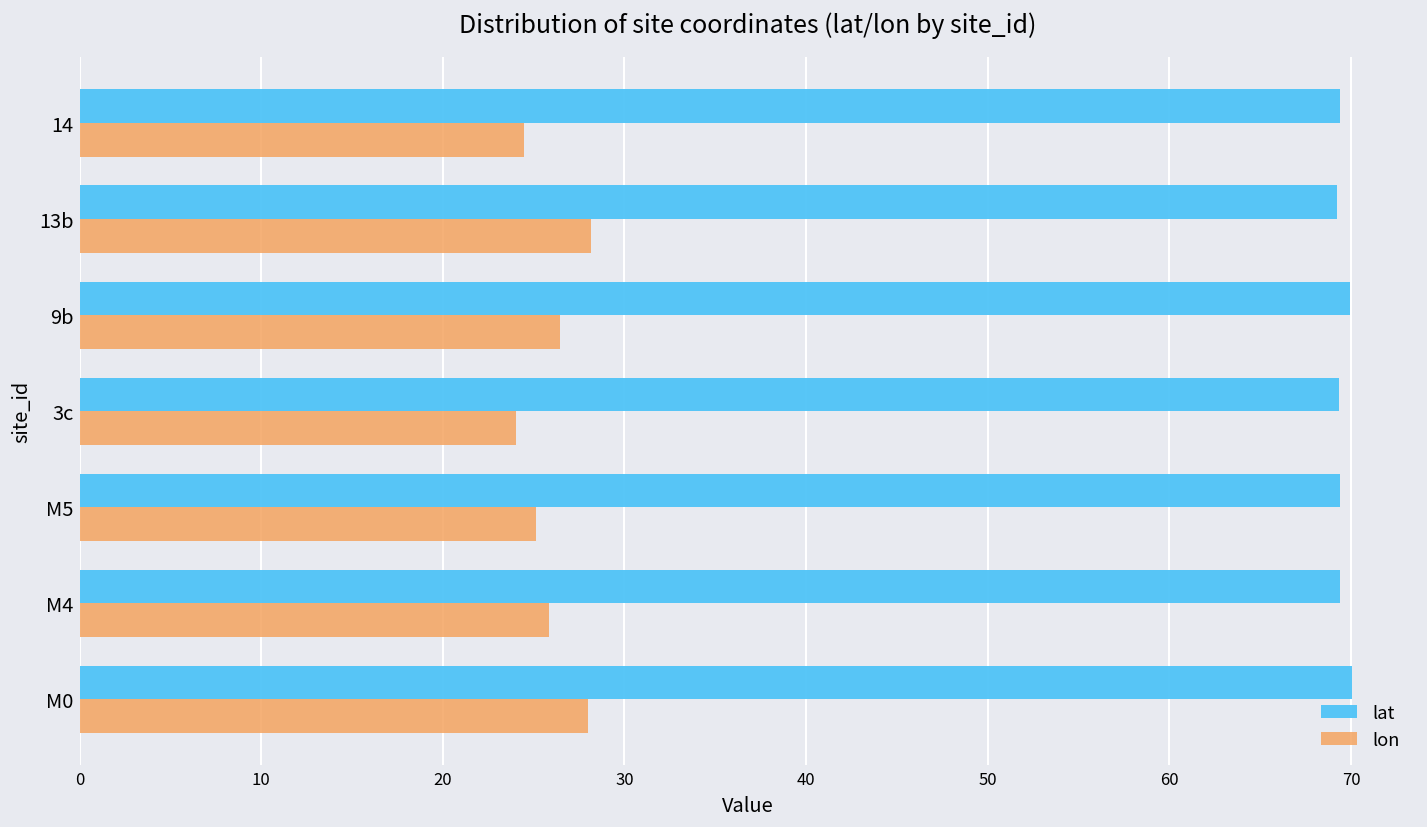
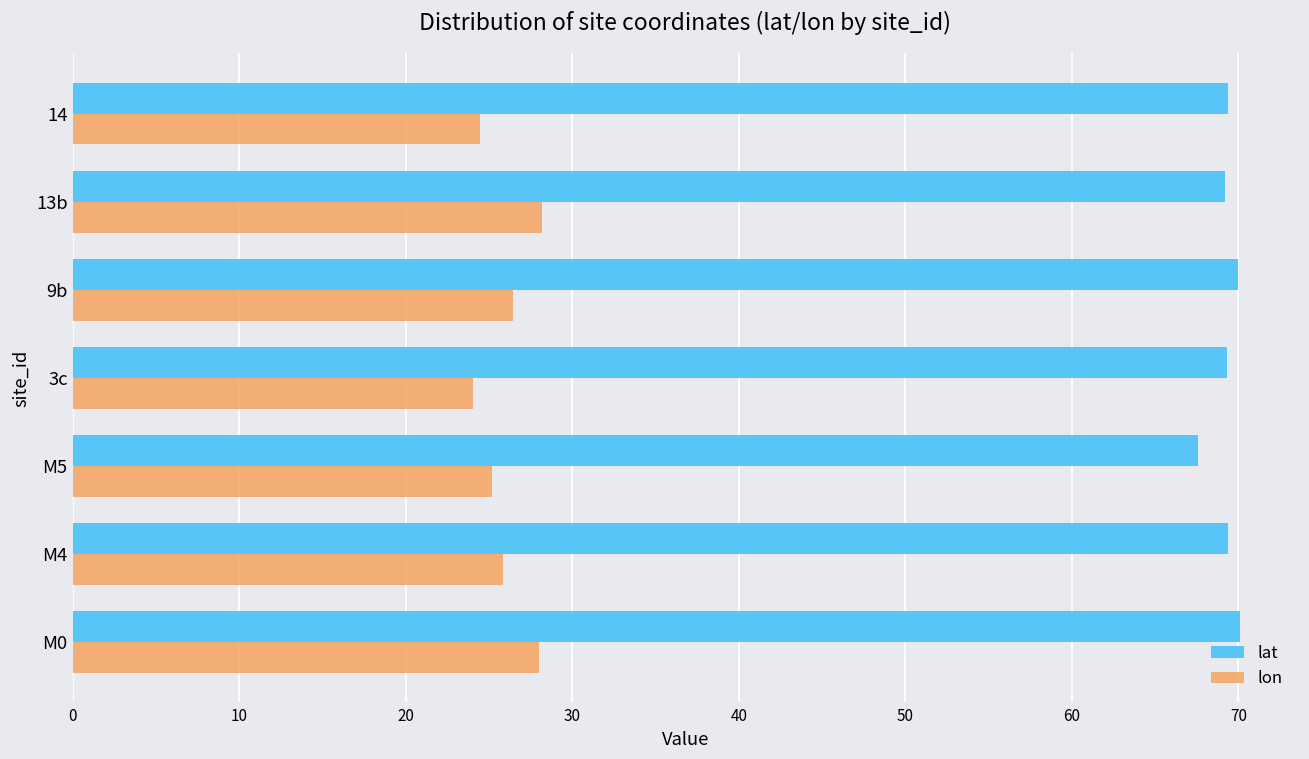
lat, M5: 69.4 -> 67.6
